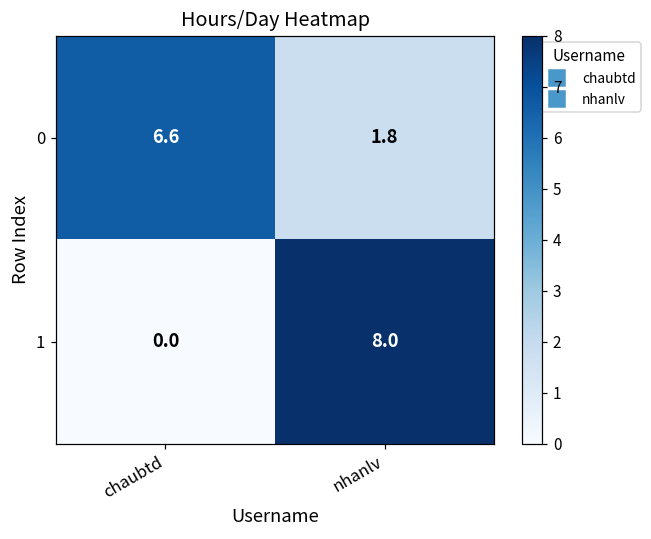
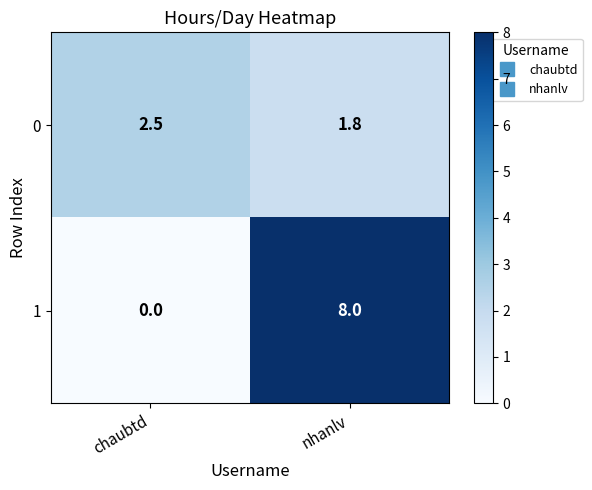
0, chaubtd: 6.6 -> 2.5
